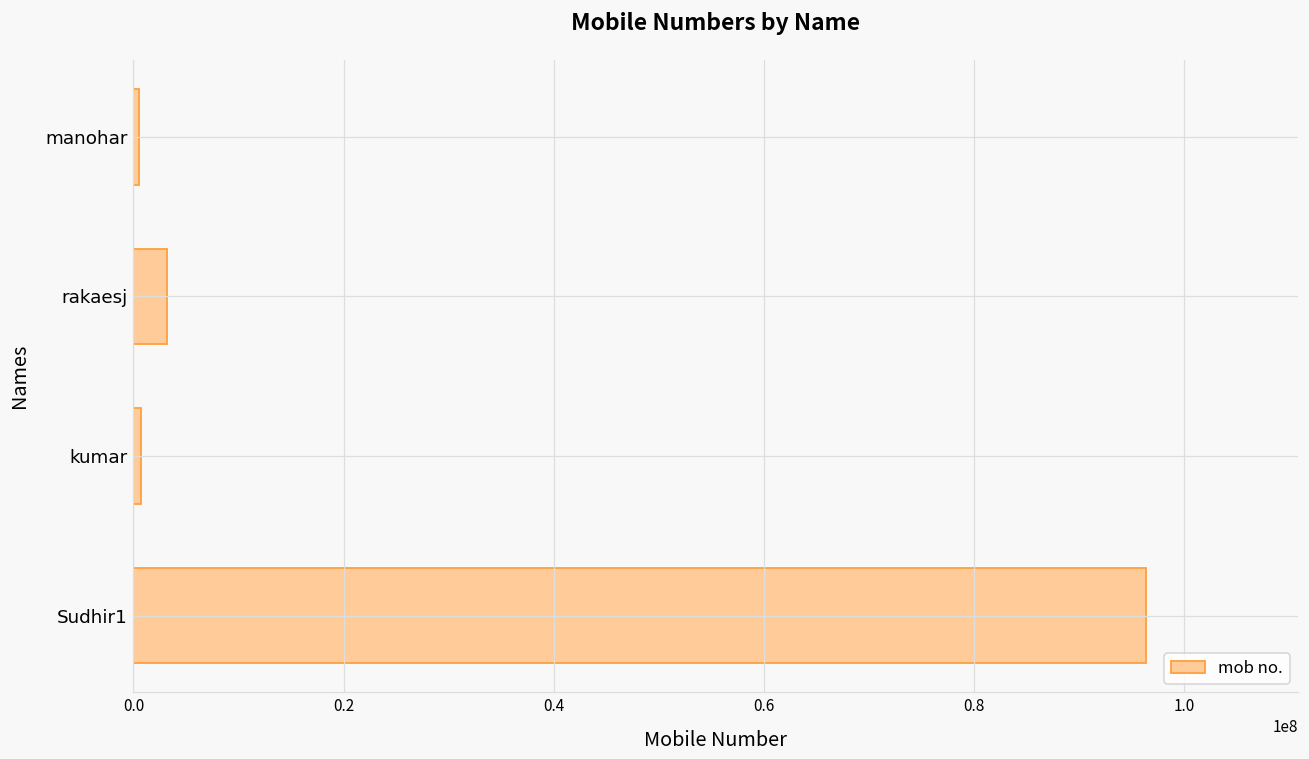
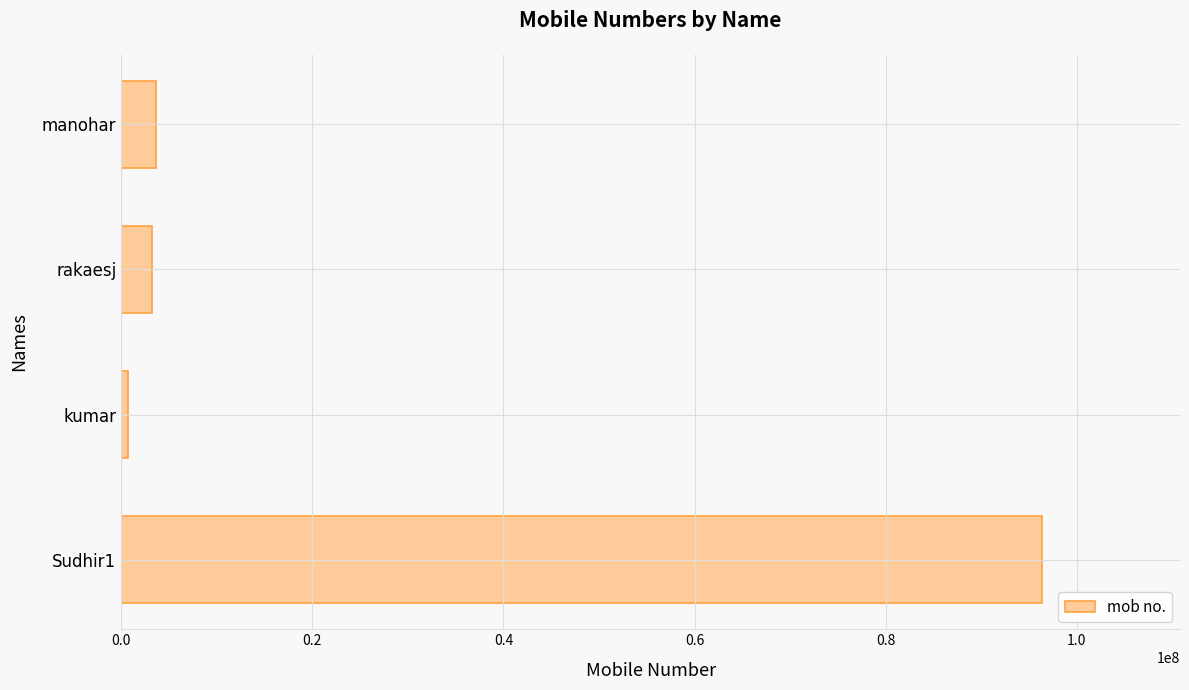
manohar: 1000000 -> 4000000
